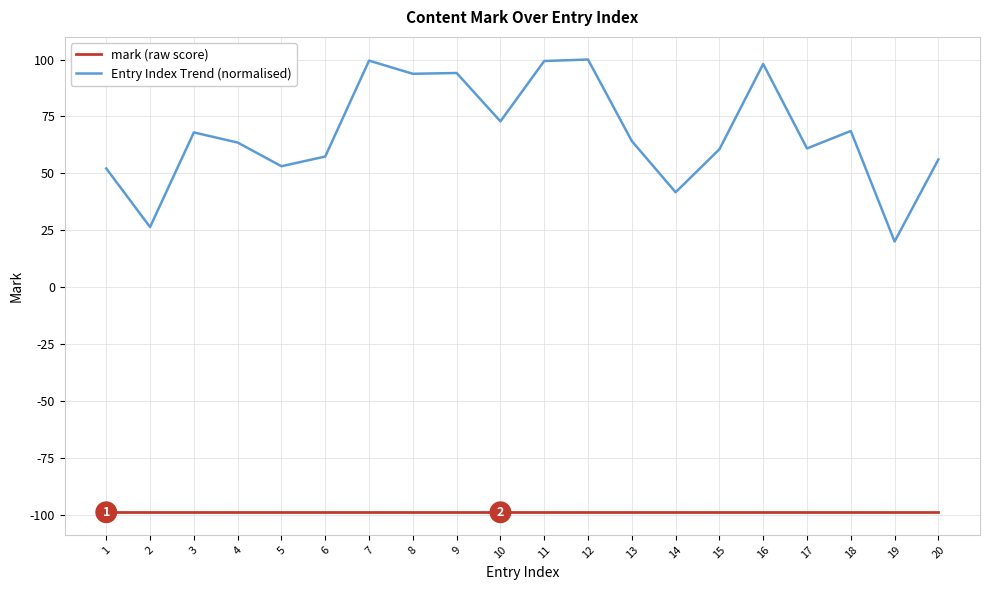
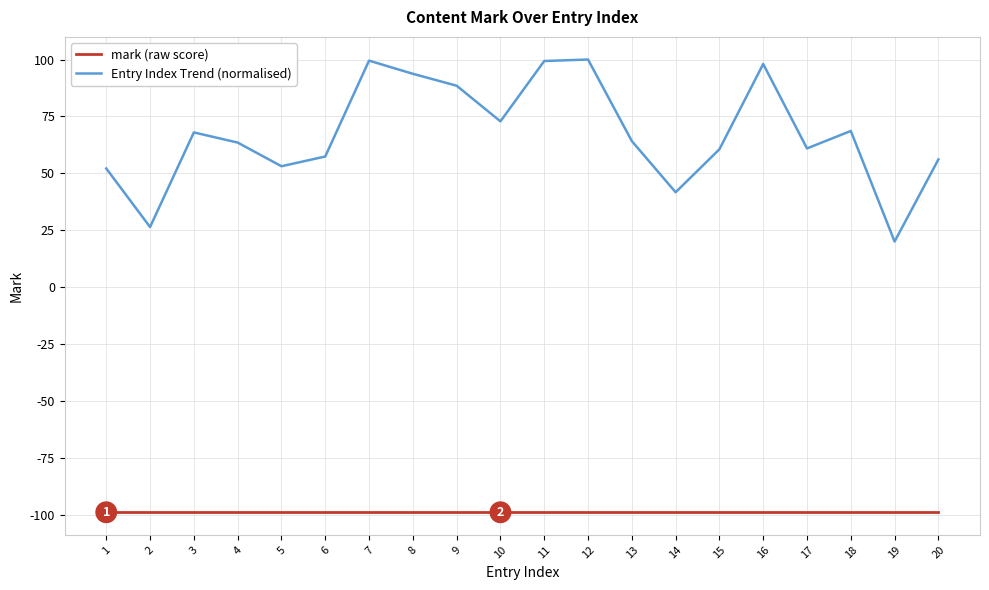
Entry Index Trend (normalised), 9: 94 -> 88
